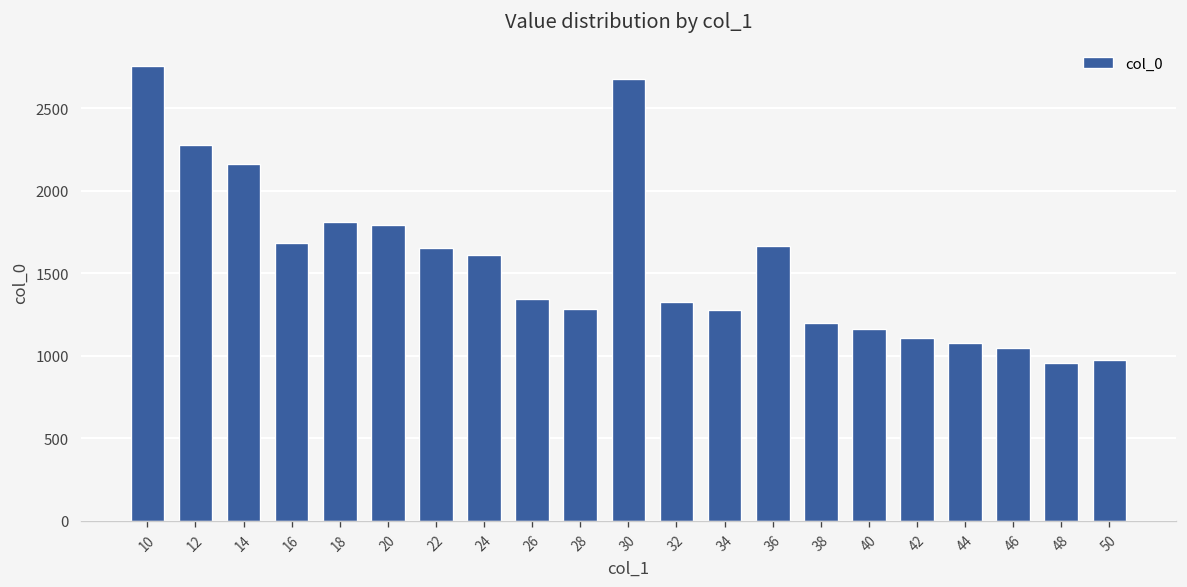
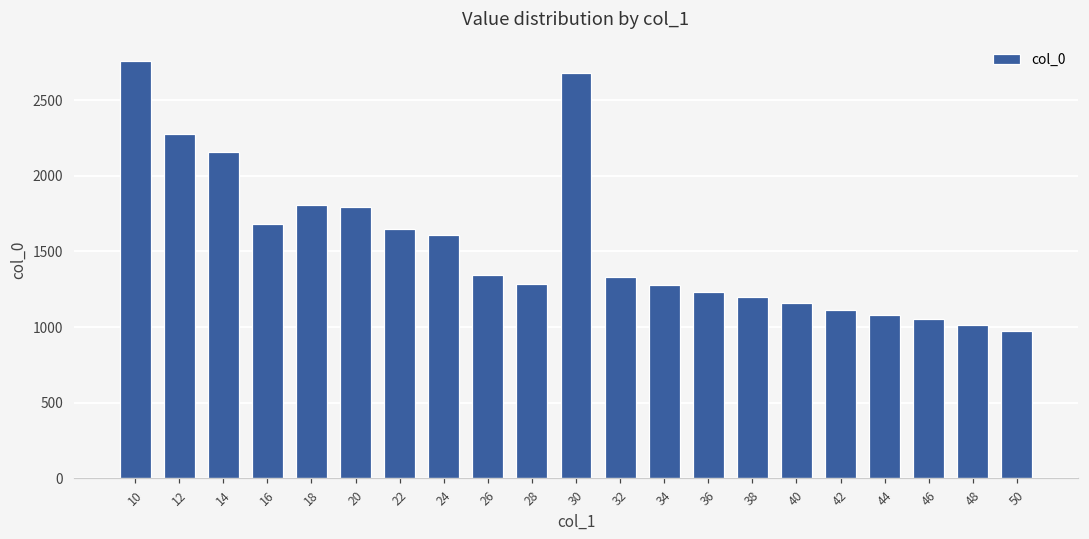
36: 1660 -> 1230
48: 950 -> 1010
